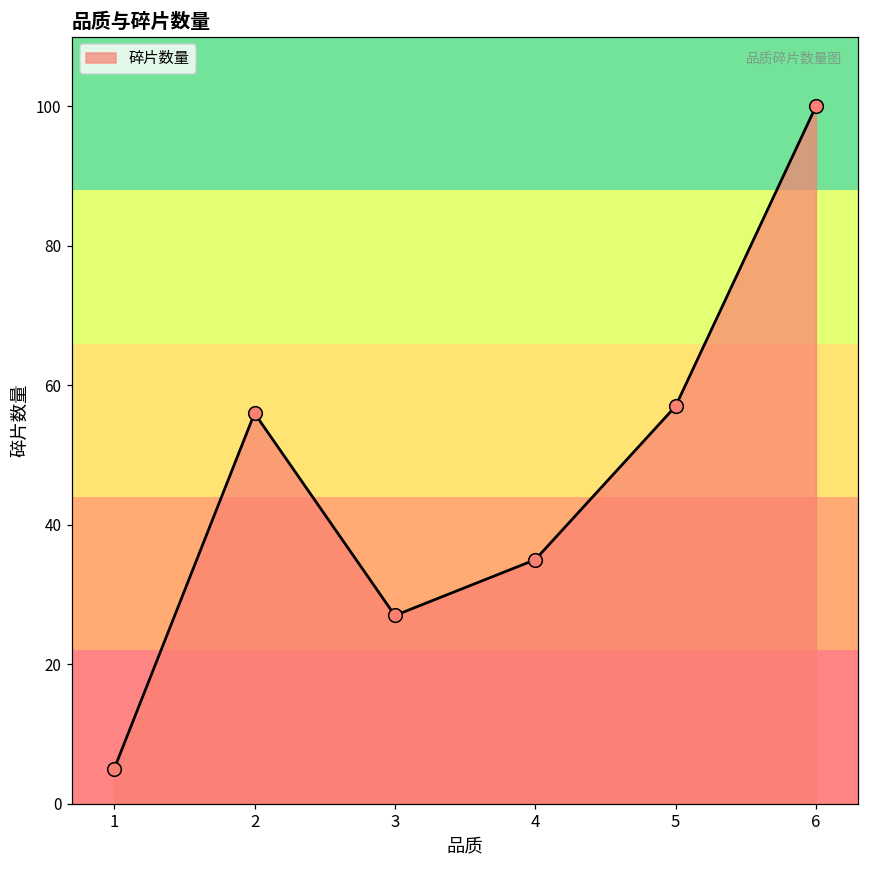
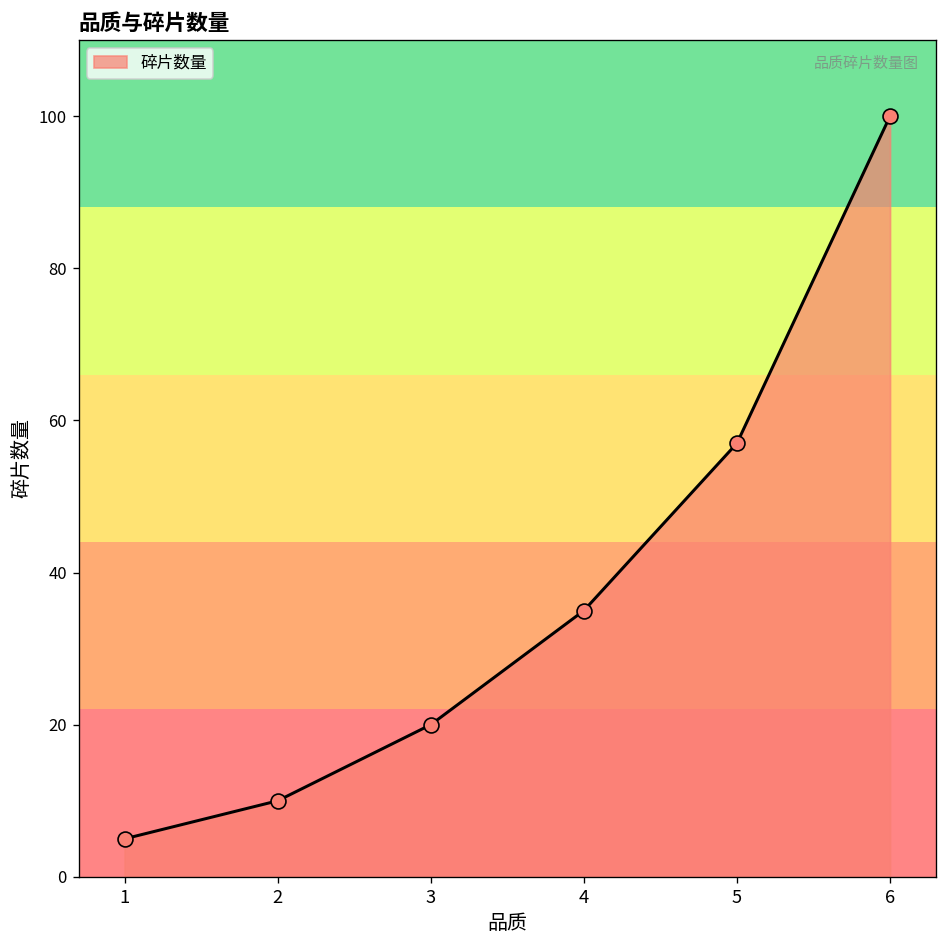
2: 56 -> 10
3: 27 -> 20
